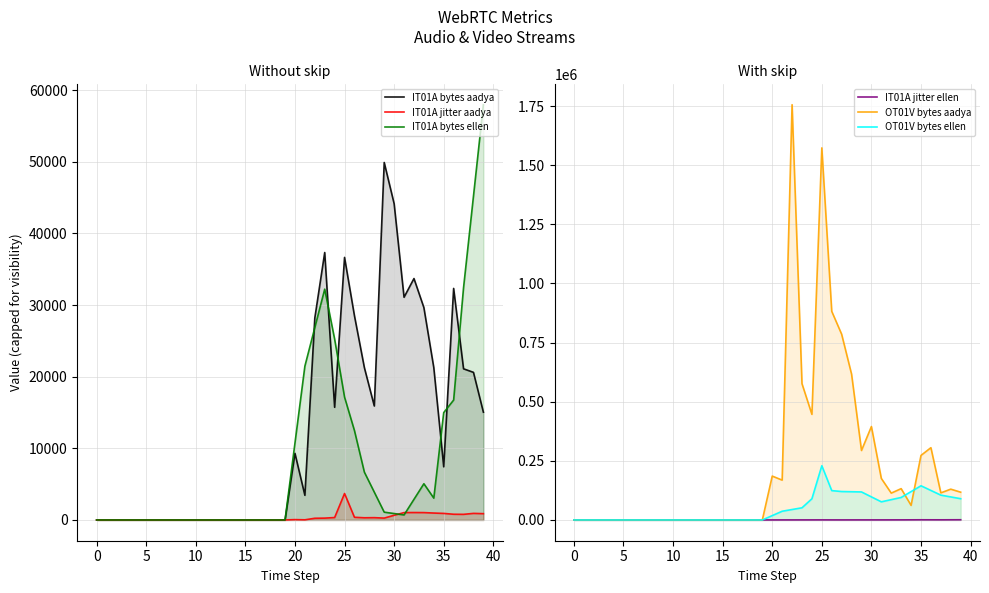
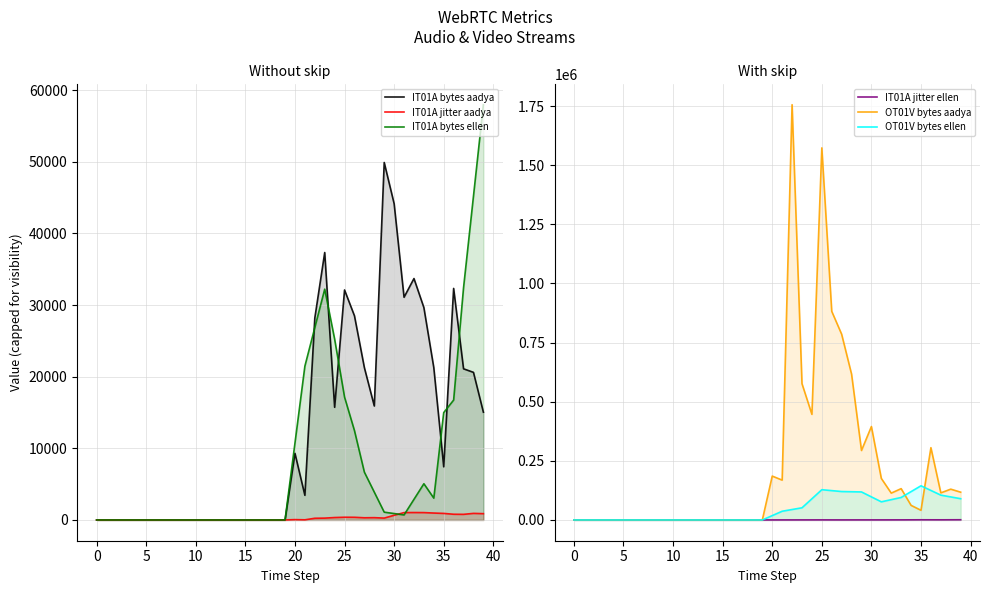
Without skip, IT01A bytes aadya, 25: 37000 -> 32000
Without skip, IT01A jitter aadya, 25: 4000 -> 0
With skip, OT01V bytes ellen, 25: 230000 -> 130000
With skip, OT01V bytes aadya, 35: 270000 -> 40000
